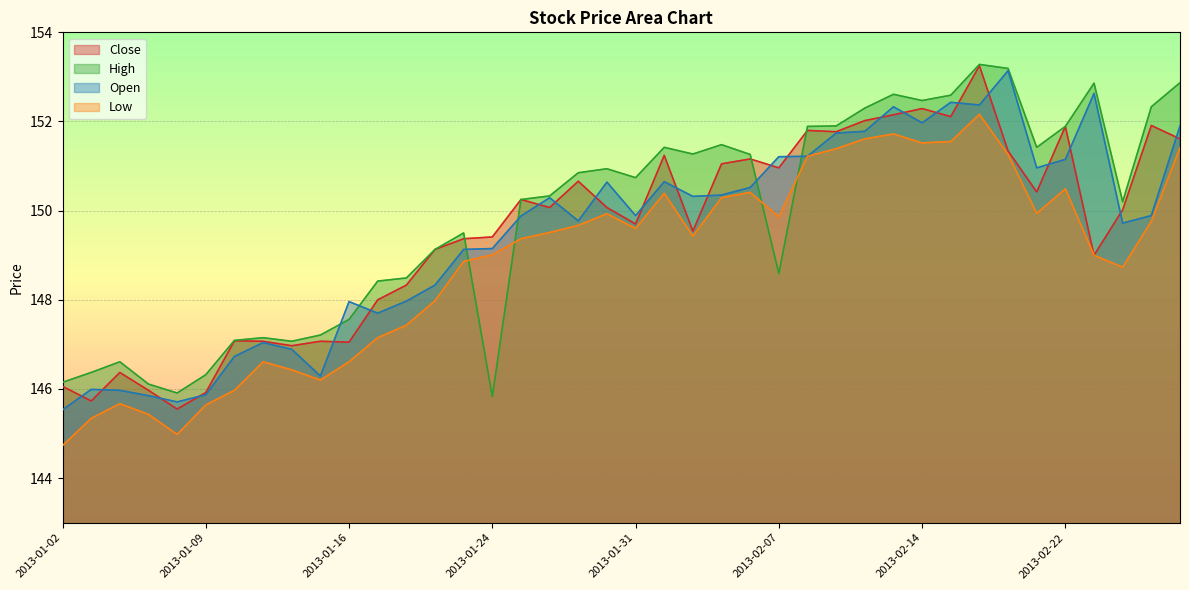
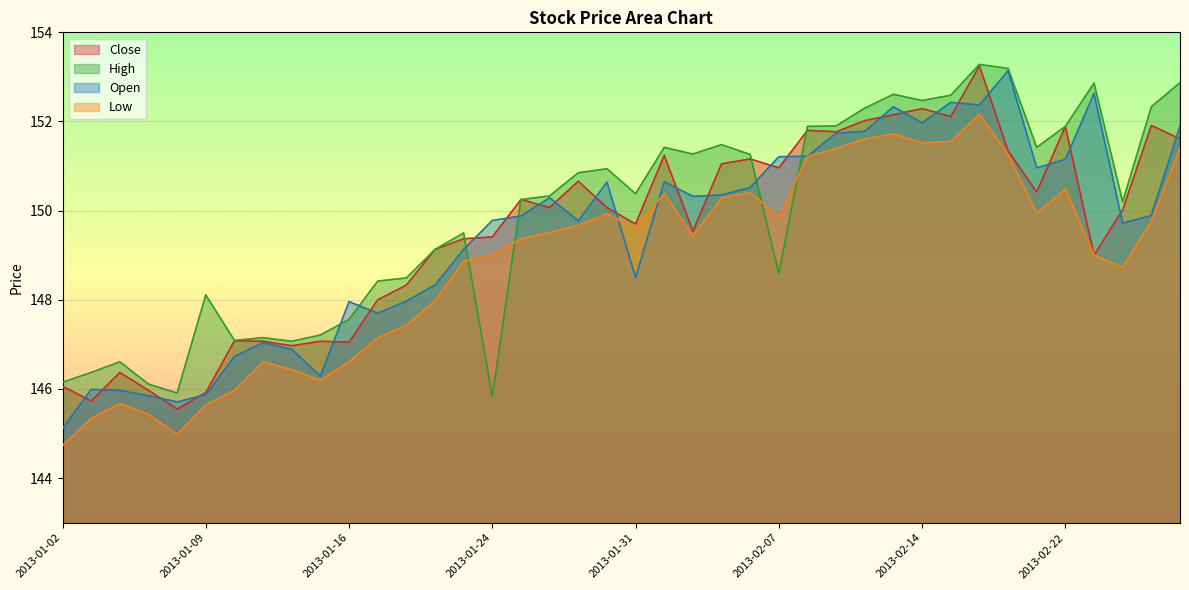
Open, 2013-01-02: 145.5 -> 145.1
High, 2013-01-09: 146.3 -> 148.1
Open, 2013-01-24: 149.2 -> 149.8
High, 2013-01-31: 150.7 -> 150.4
Open, 2013-01-31: 149.9 -> 148.5
